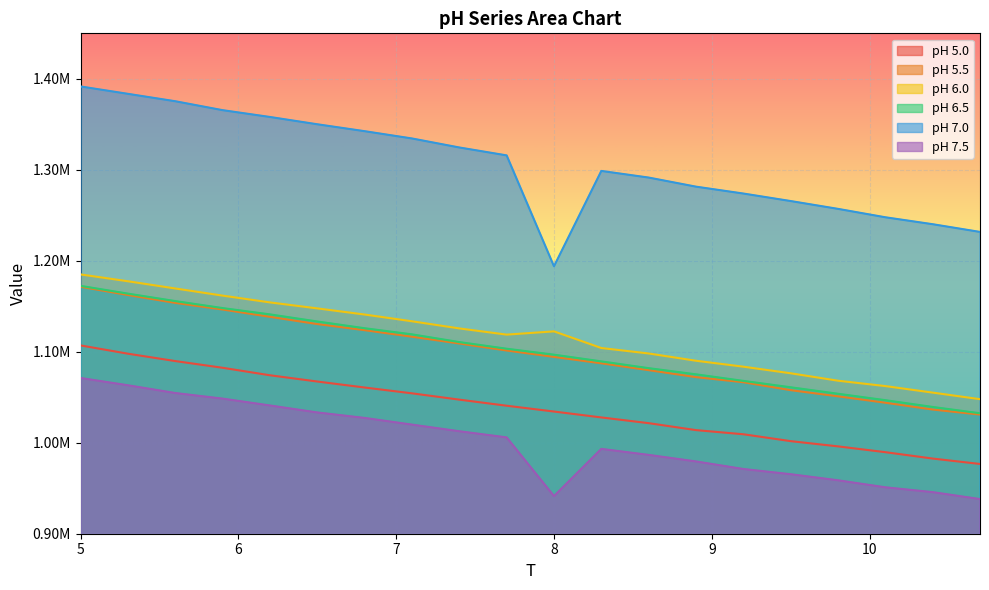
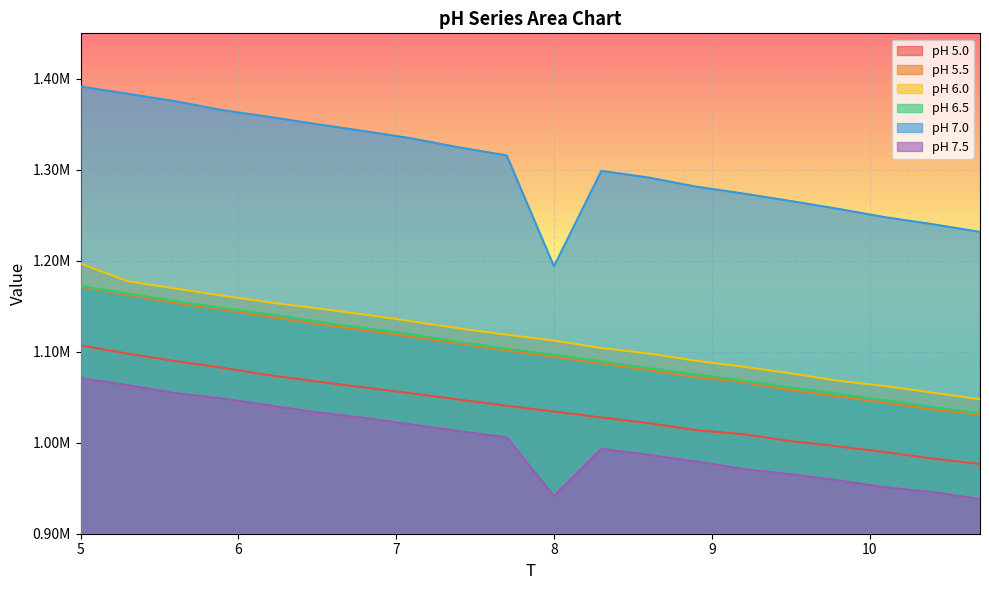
pH 6.0, 5: 1180000 -> 1200000
pH 6.0, 8: 1120000 -> 1110000
